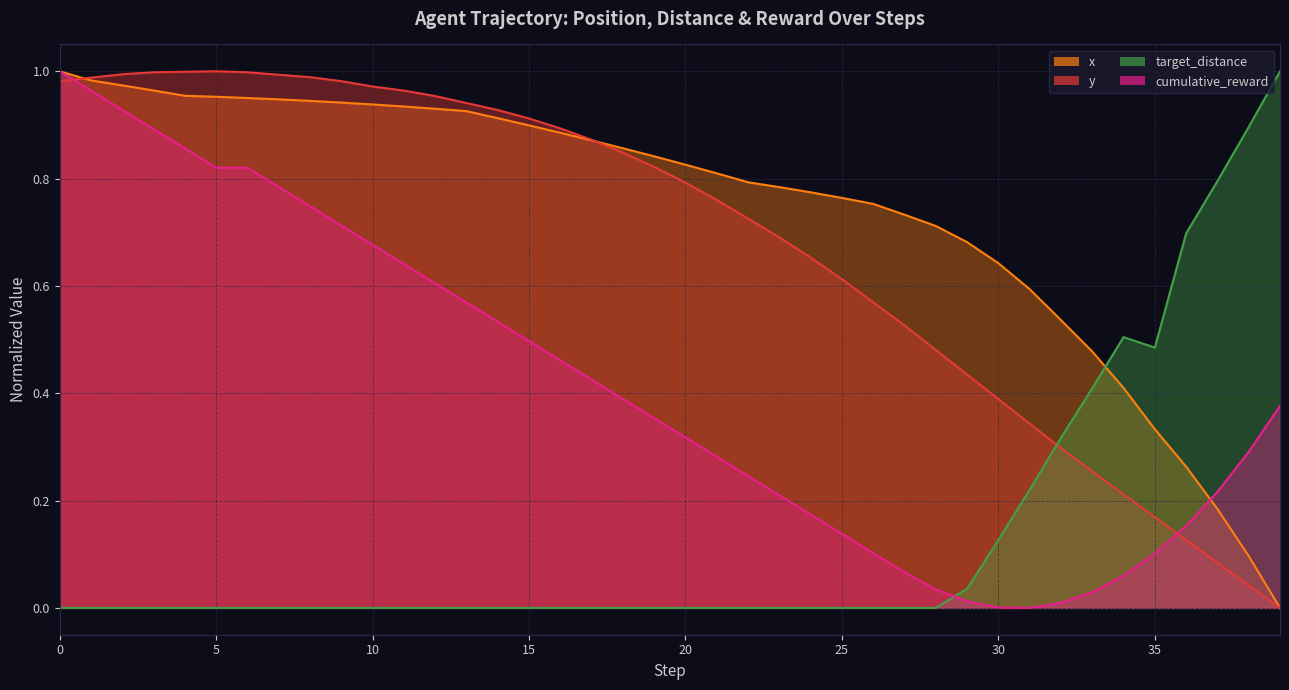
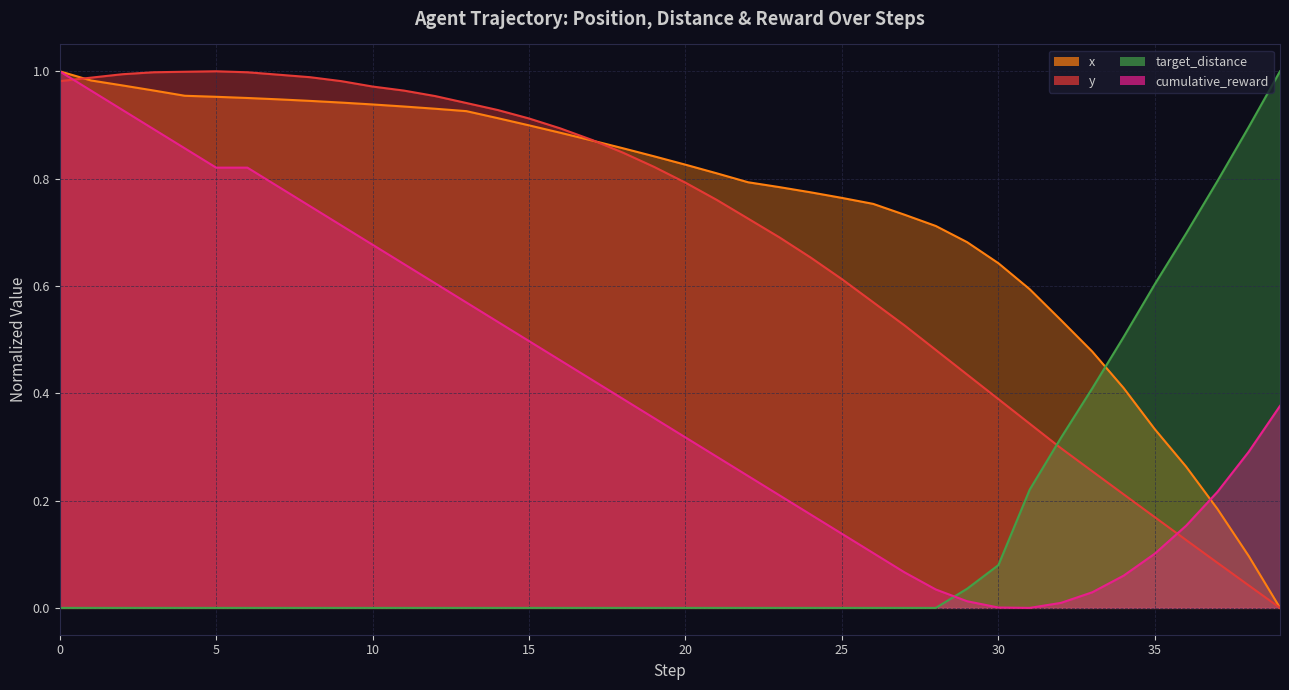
target_distance, 30: 0.13 -> 0.08
target_distance, 35: 0.48 -> 0.60
